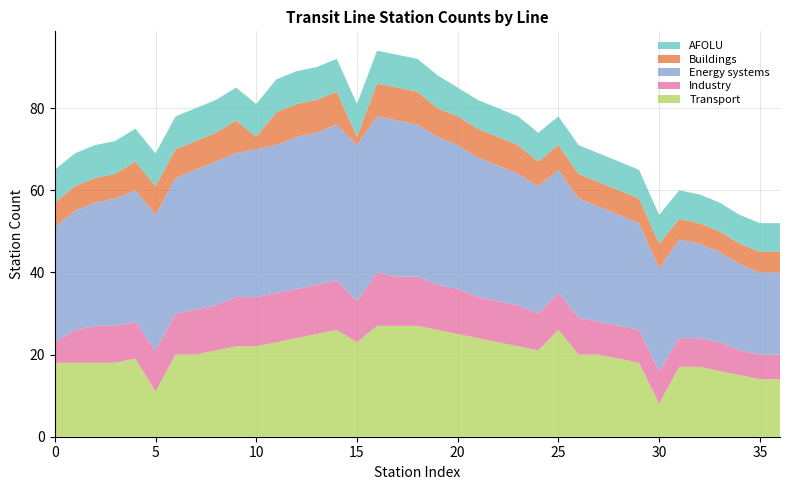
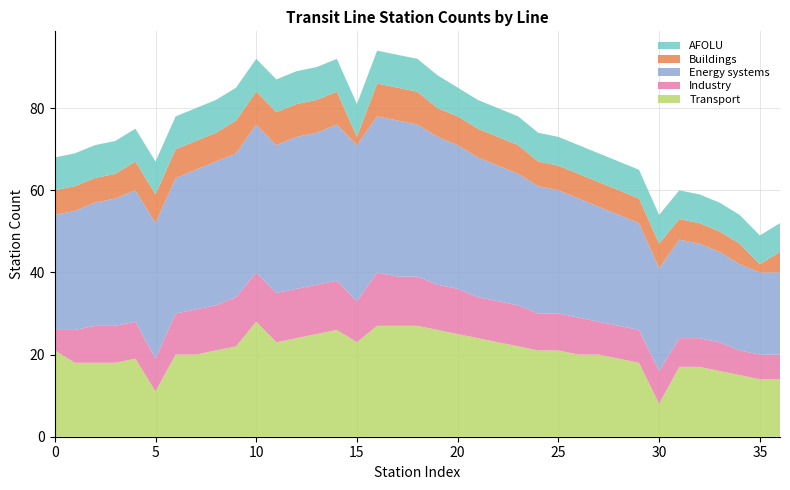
Transport, 0: 18 -> 21
Industry, 5: 10 -> 8
Transport, 10: 22 -> 28
Buildings, 10: 3 -> 8
Transport, 25: 26 -> 21
Buildings, 35: 5 -> 2
